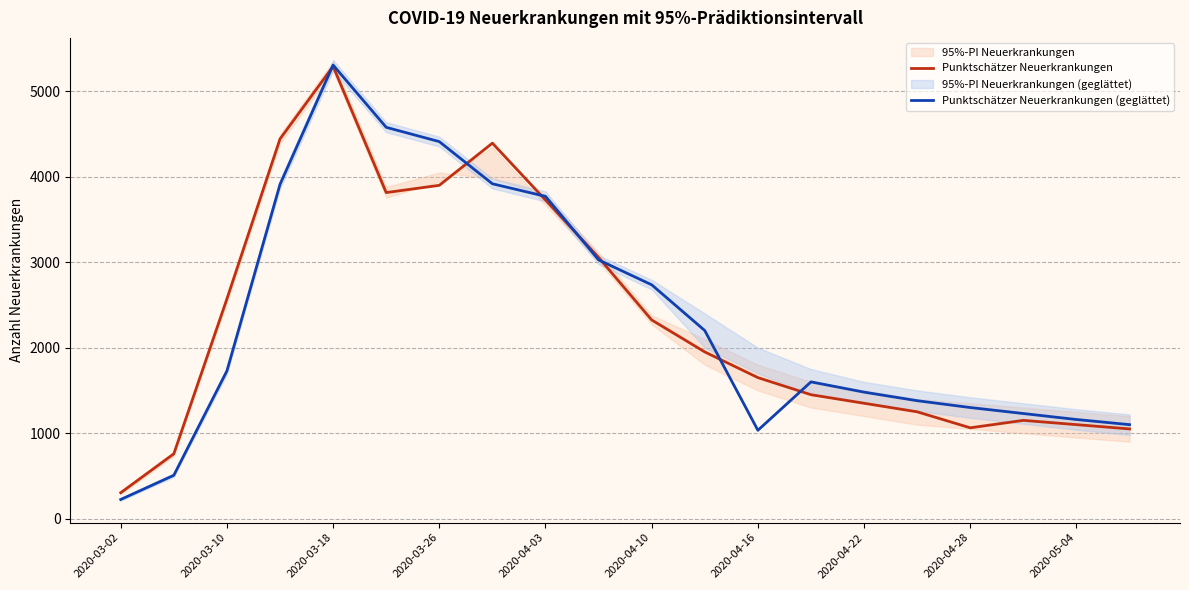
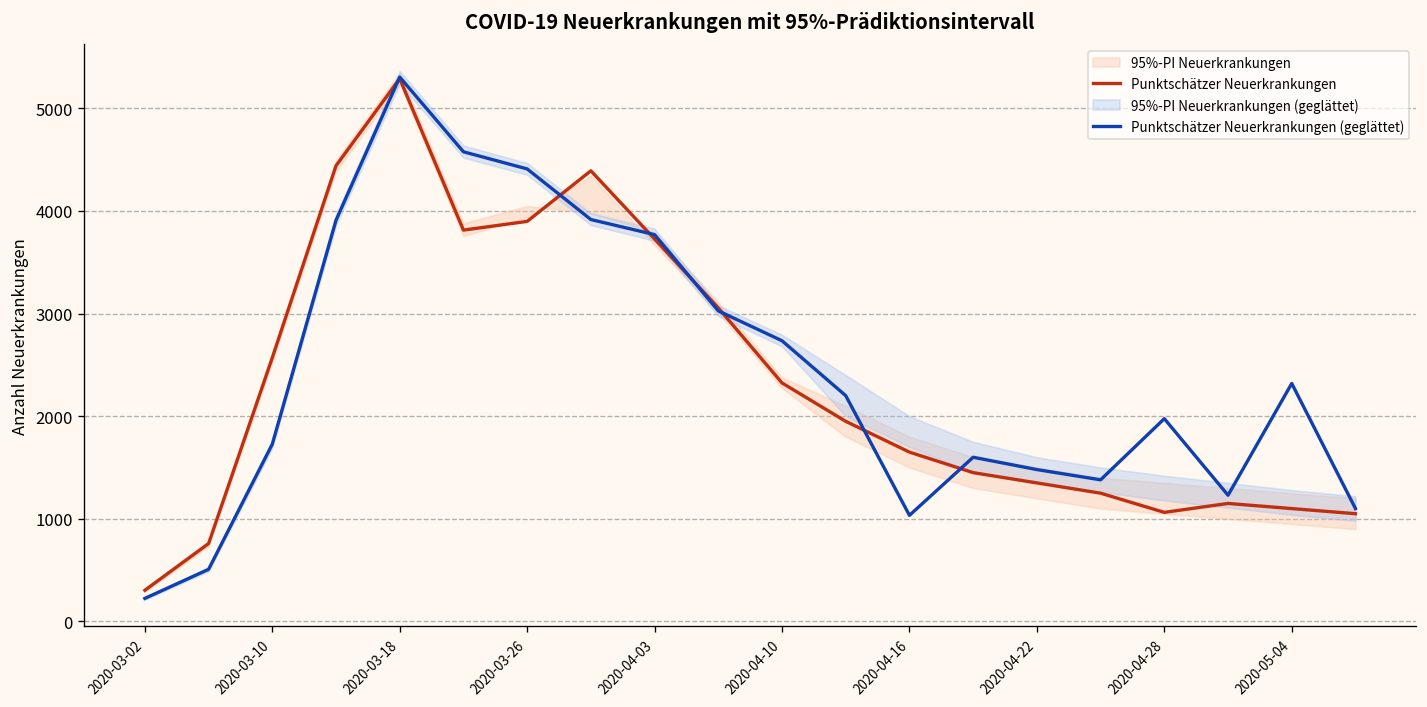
Punktschätzer Neuerkrankungen (geglättet), 2020-04-28: 1300 -> 2000
Punktschätzer Neuerkrankungen (geglättet), 2020-05-04: 1200 -> 2300
